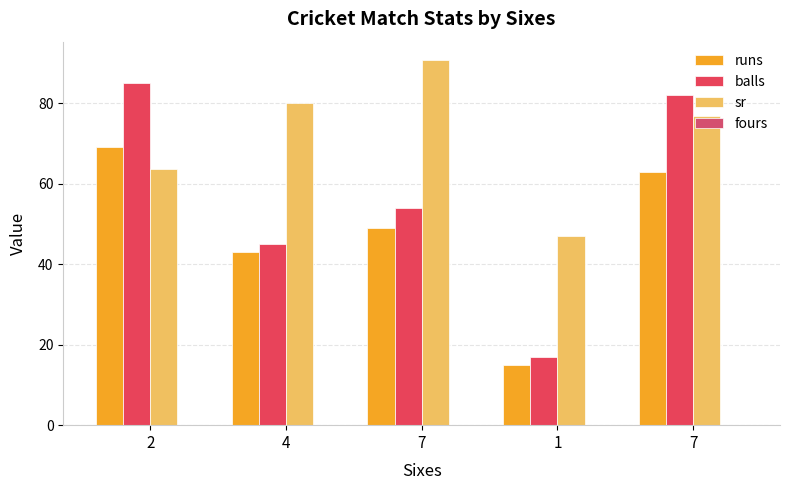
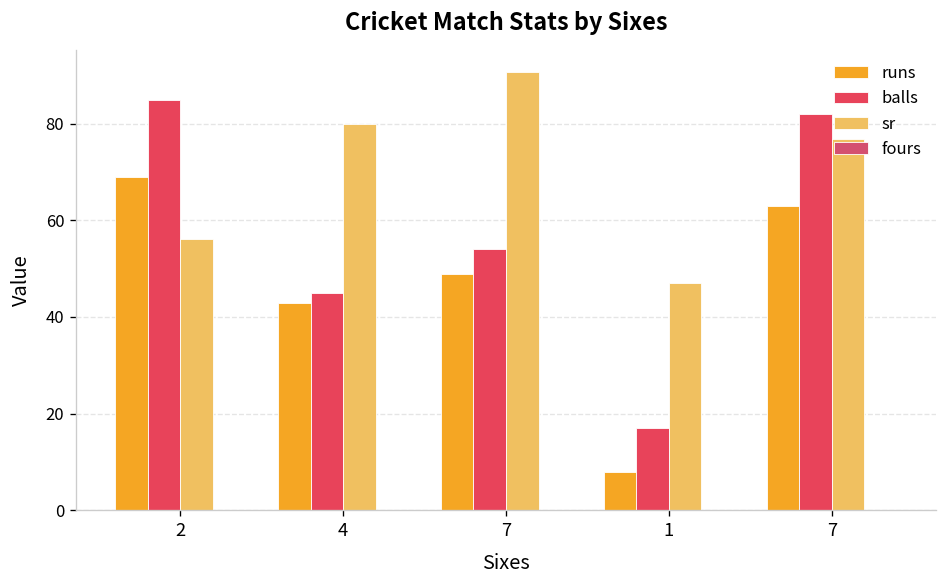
sr, 2: 64 -> 56
runs, 1: 15 -> 8
